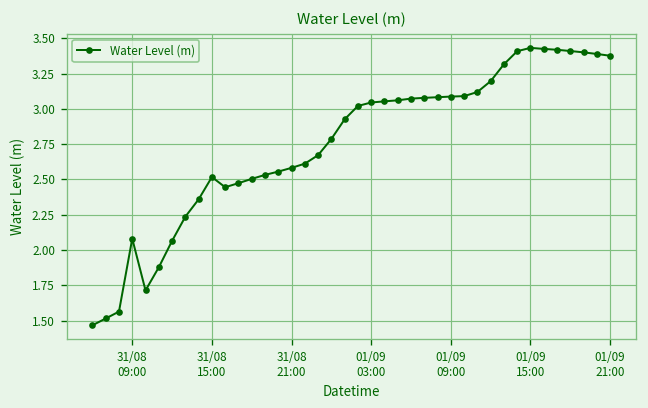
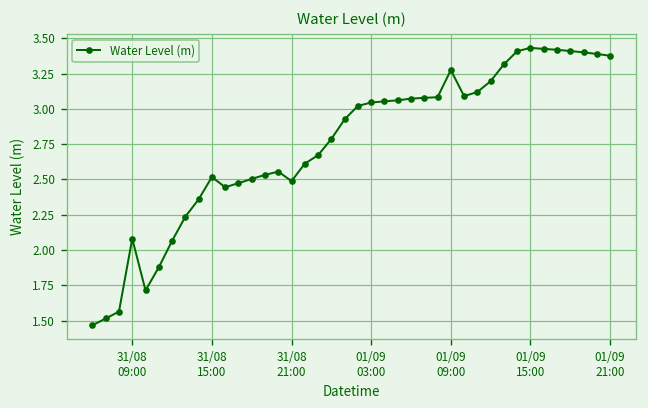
31/08 21:00: 2.58 -> 2.49
01/09 09:00: 3.09 -> 3.28
